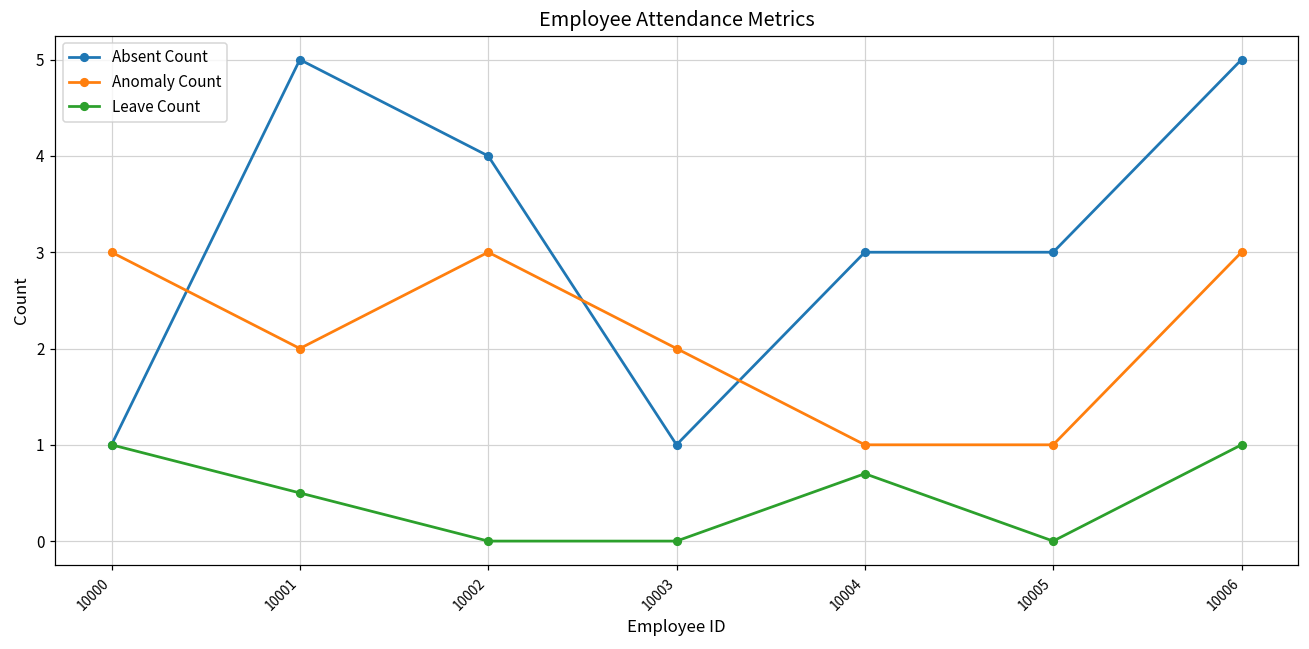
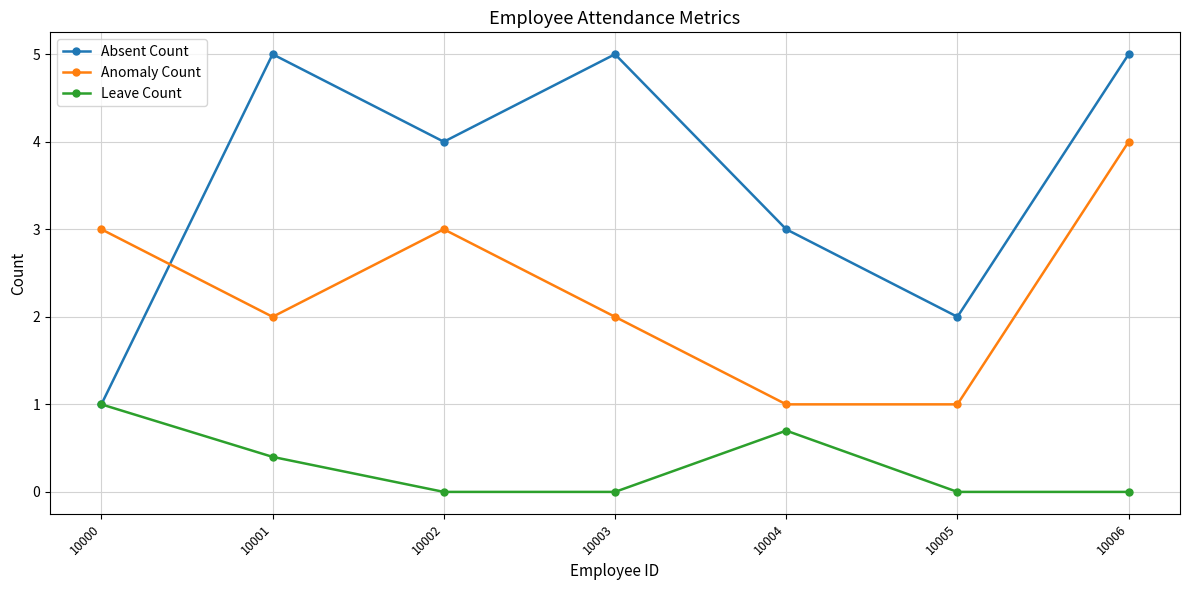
Leave Count, 10001: 0.5 -> 0.4
Absent Count, 10003: 1 -> 5
Absent Count, 10005: 3 -> 2
Anomaly Count, 10006: 3 -> 4
Leave Count, 10006: 1 -> 0
